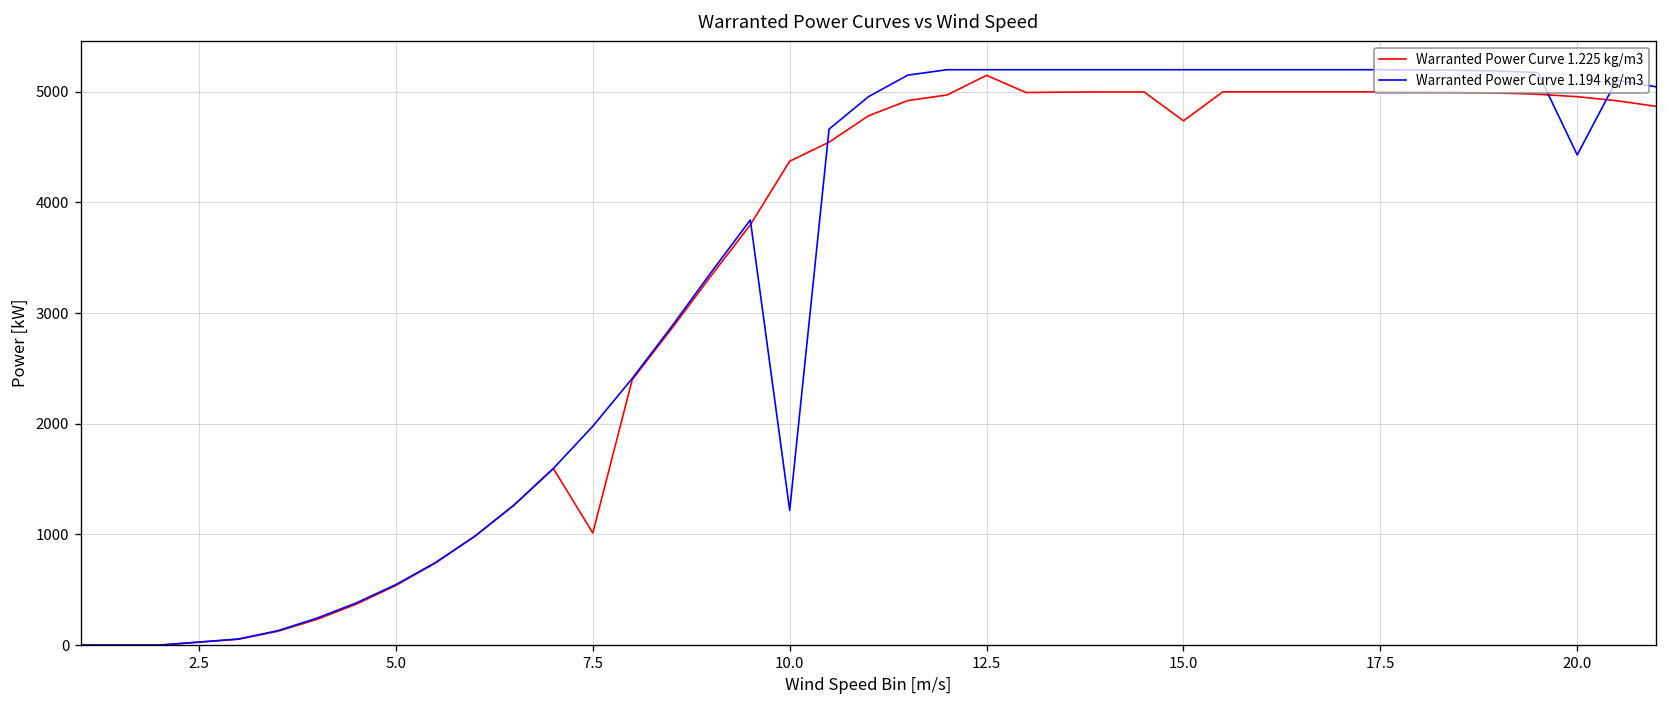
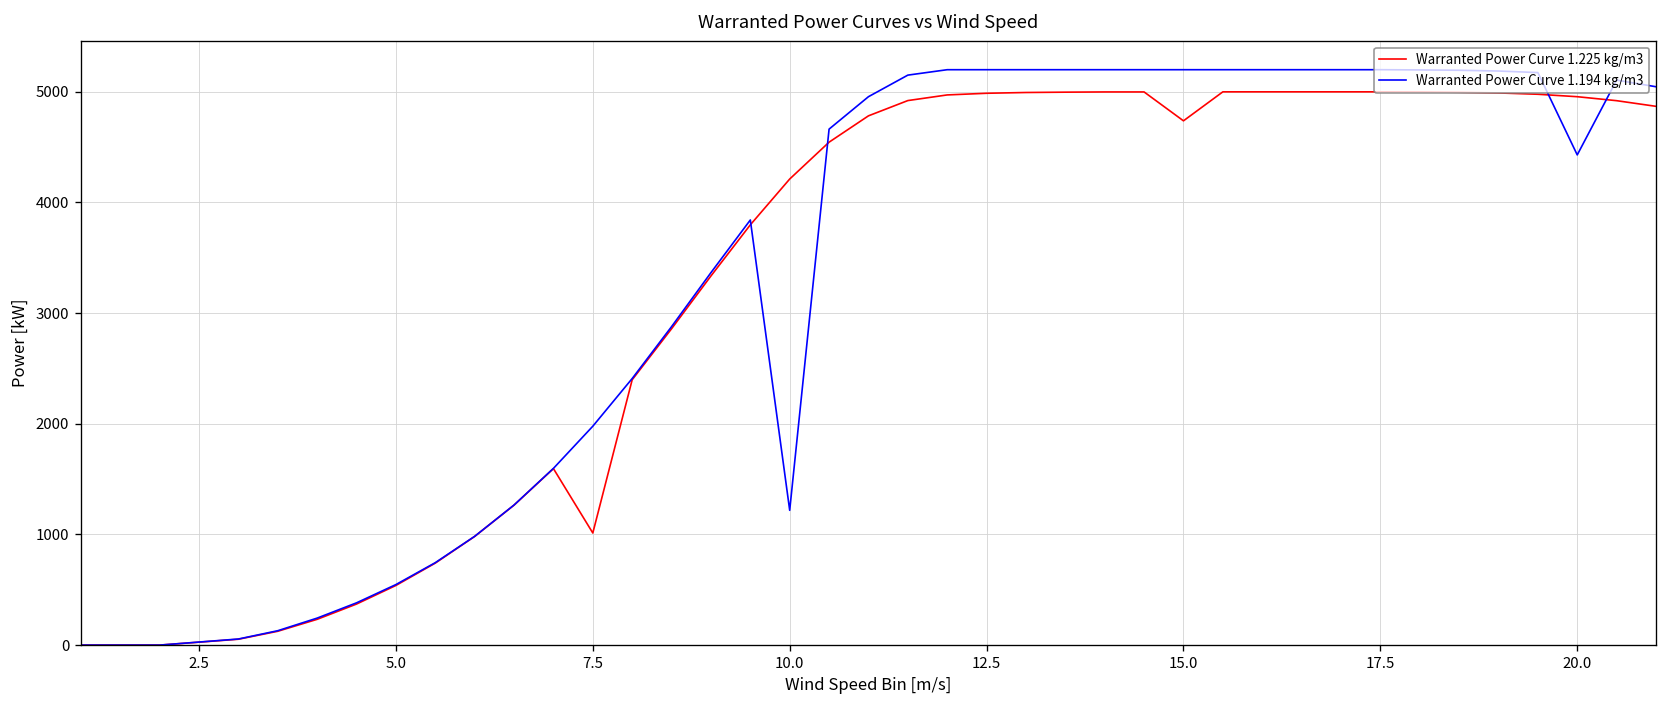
Warranted Power Curve 1.225 kg/m3, 10.0: 4400 -> 4200
Warranted Power Curve 1.225 kg/m3, 12.5: 5100 -> 5000
